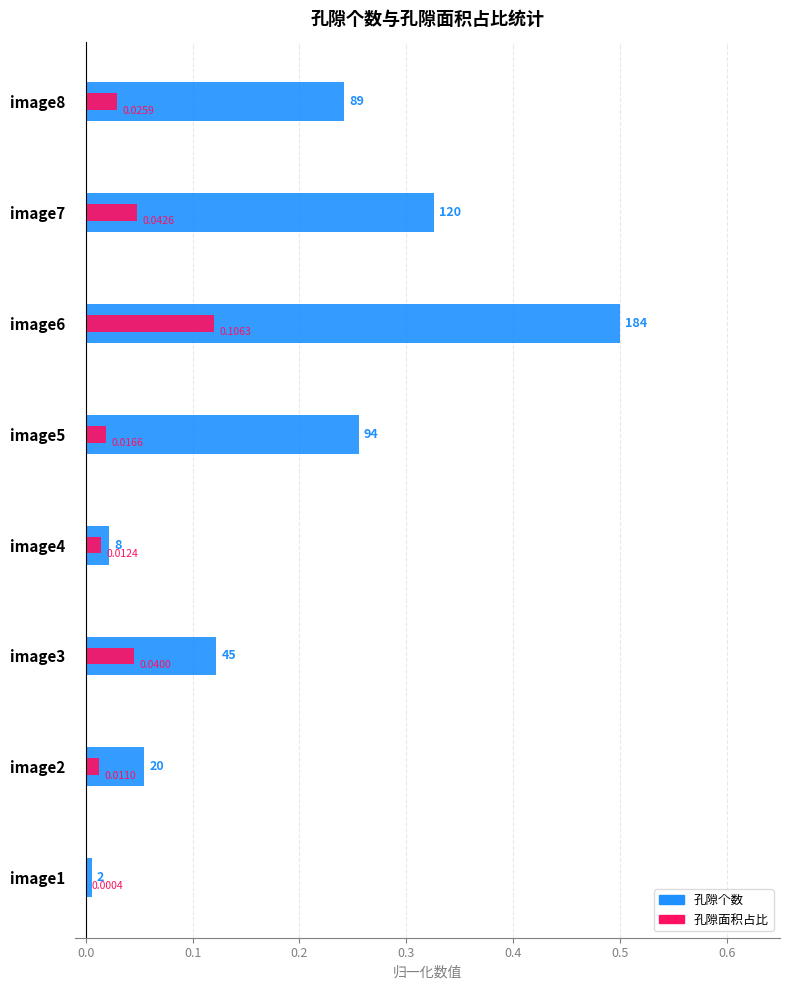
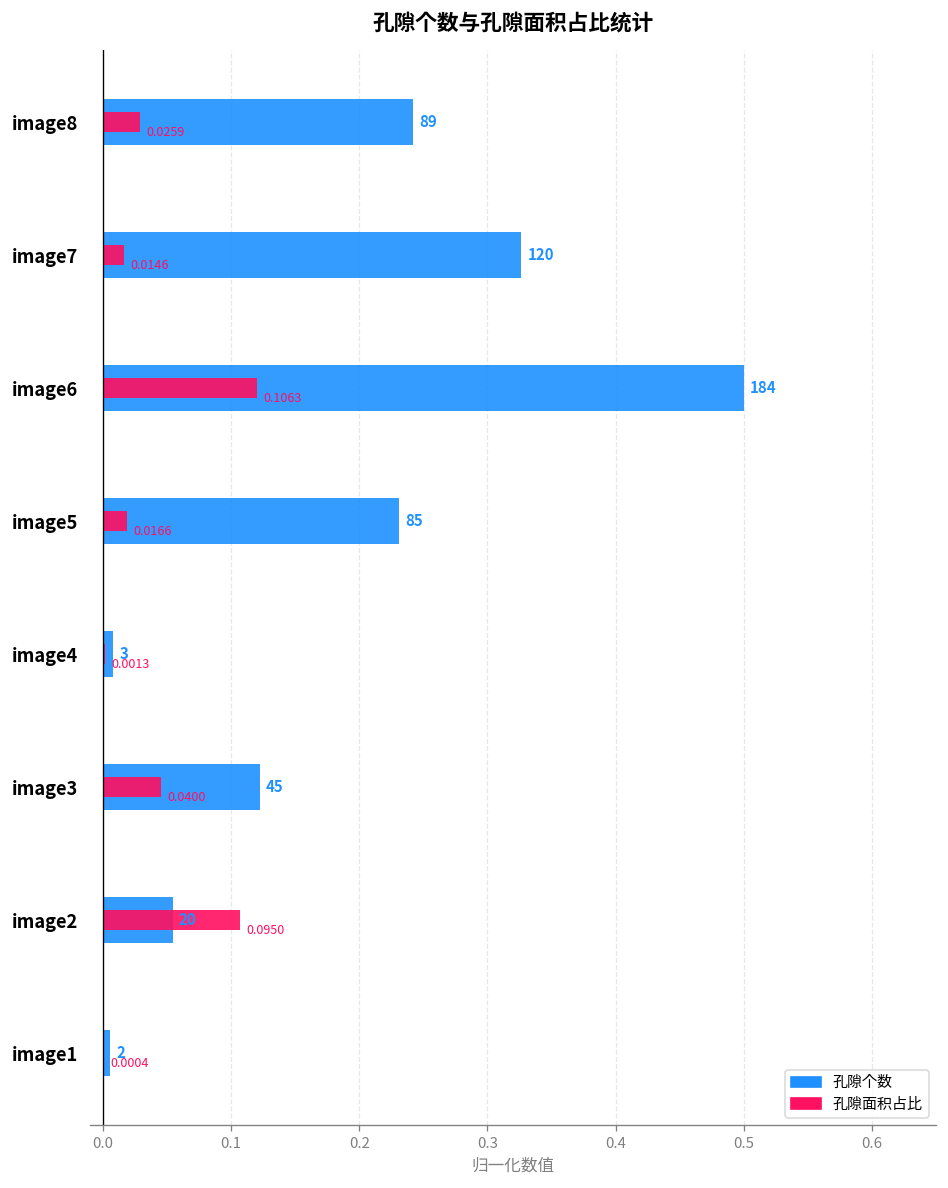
孔隙面积占比, image7: 0.0426 -> 0.0146
孔隙个数, image5: 94 -> 85
孔隙个数, image4: 8 -> 3
孔隙面积占比, image4: 0.0124 -> 0.0013
孔隙面积占比, image2: 0.0110 -> 0.0950
